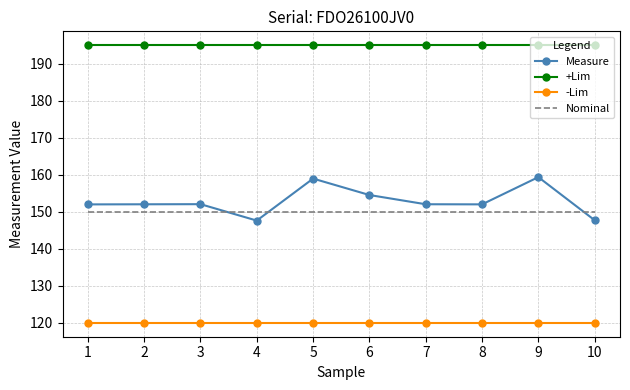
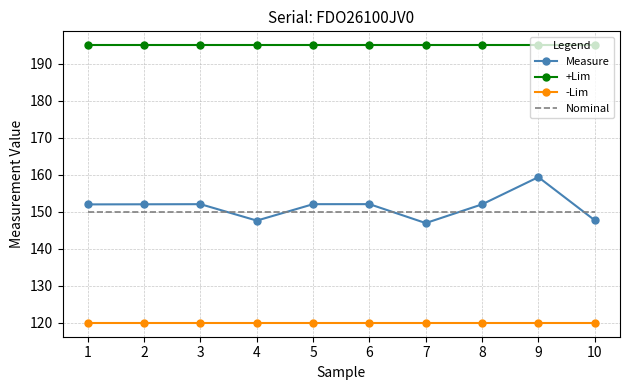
Measure, 5: 159 -> 152
Measure, 6: 155 -> 152
Measure, 7: 152 -> 147
